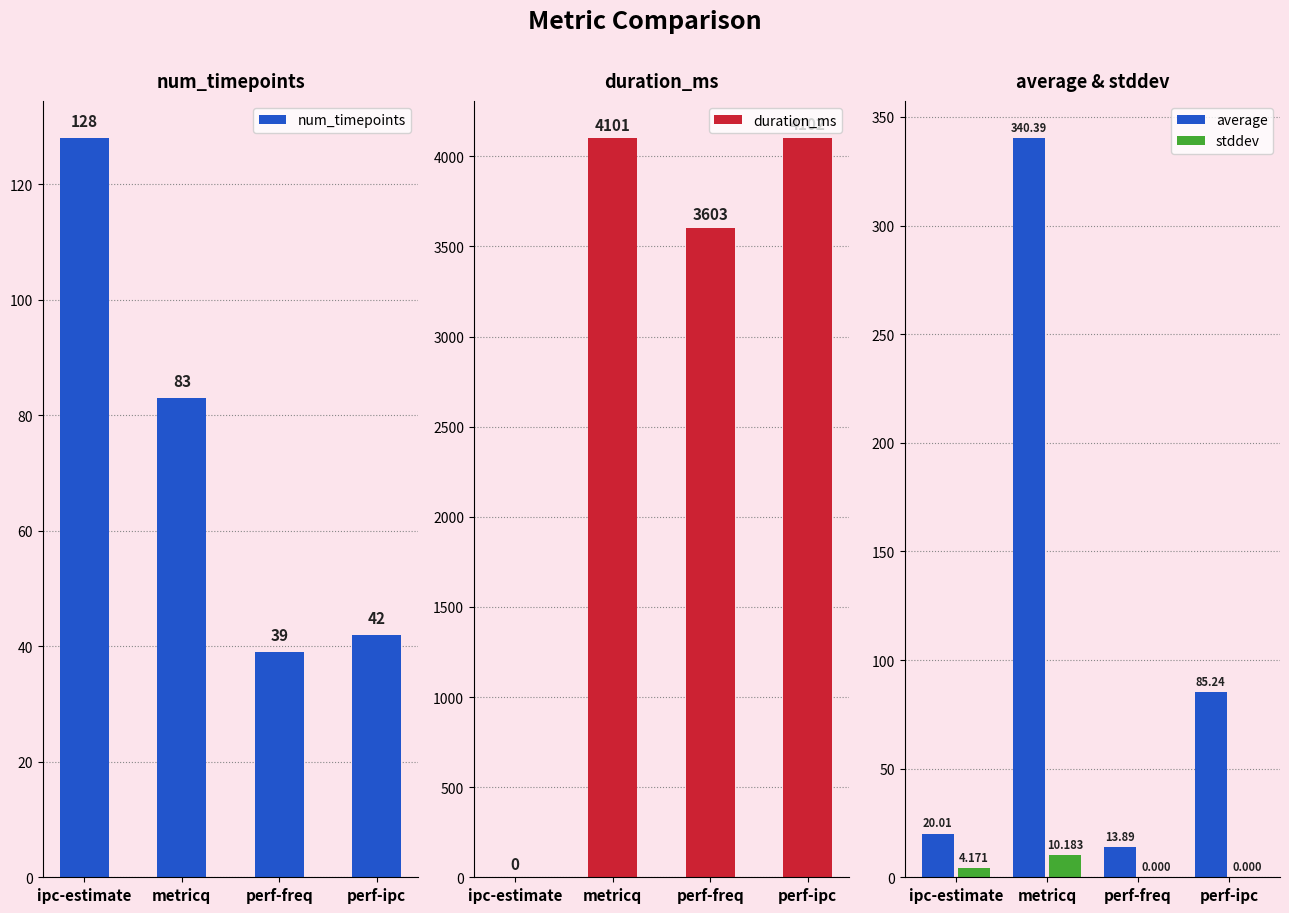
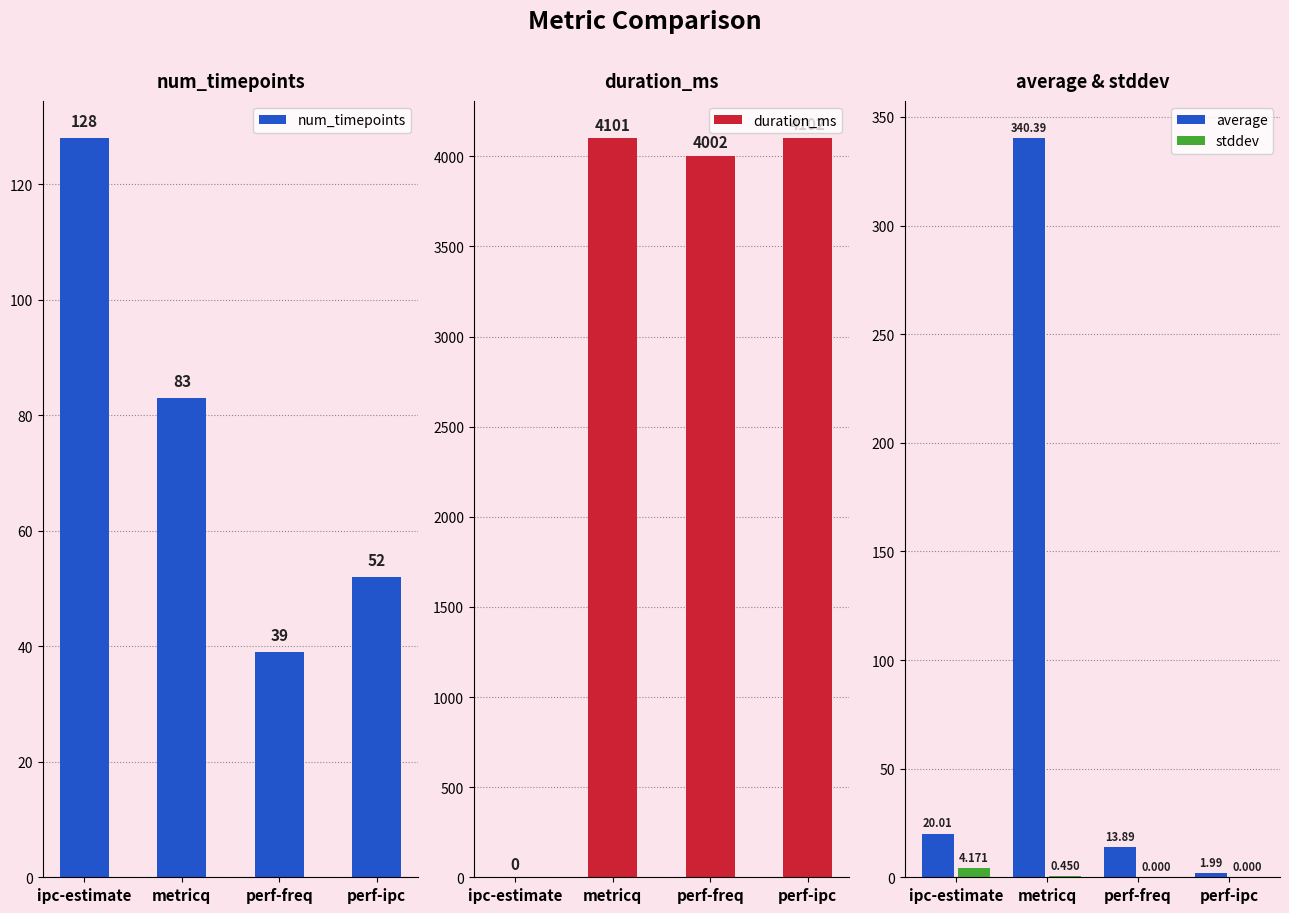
num_timepoints, perf-ipc: 42 -> 52
duration_ms, perf-freq: 3603 -> 4002
average & stddev, stddev, metricq: 10.183 -> 0.450
average & stddev, average, perf-ipc: 85.24 -> 1.99
